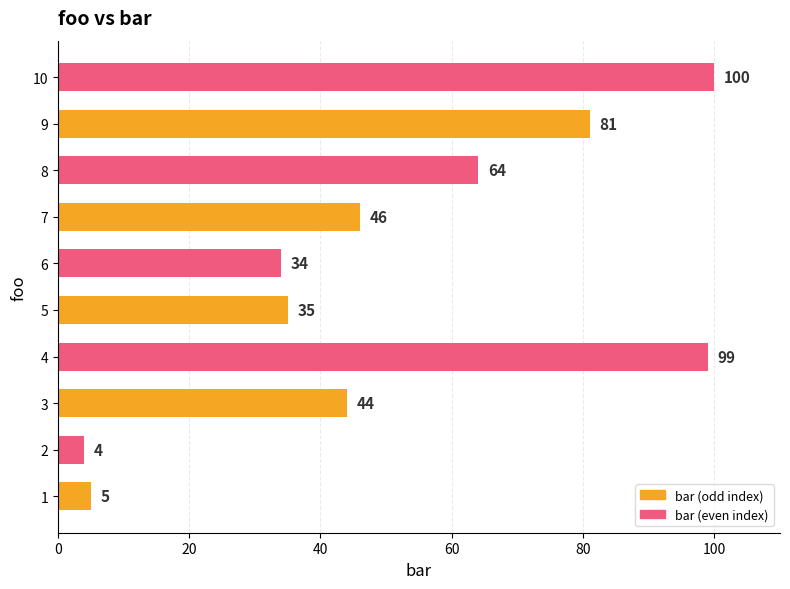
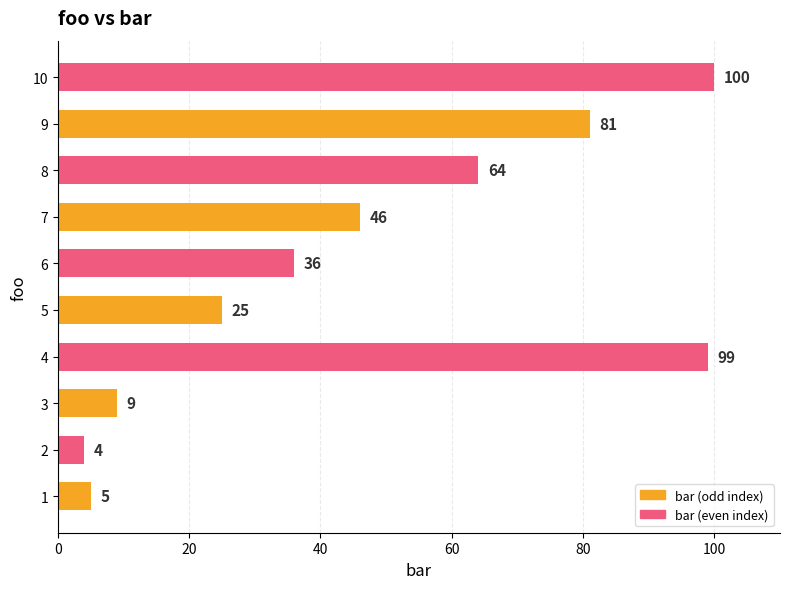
6: 34 -> 36
5: 35 -> 25
3: 44 -> 9
